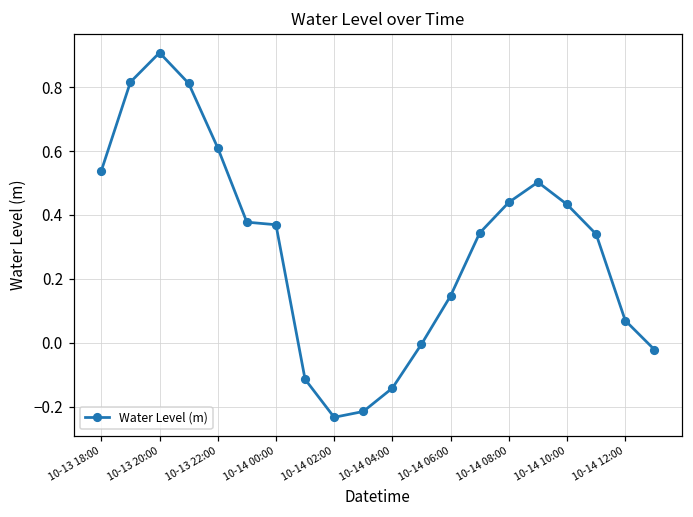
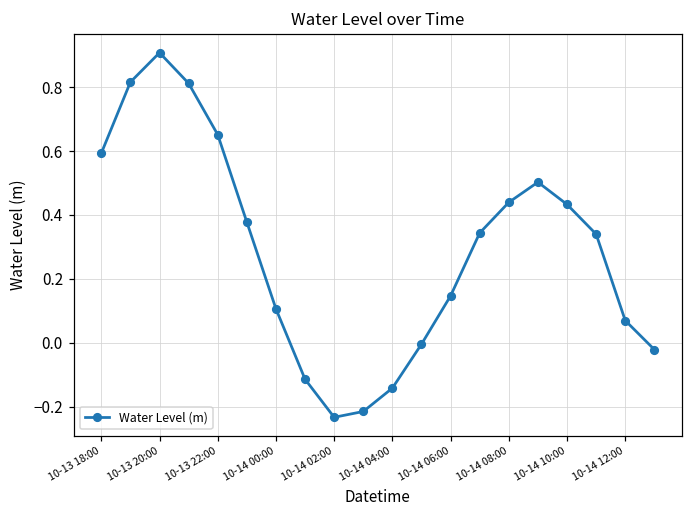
10-13 18:00: 0.54 -> 0.59
10-13 22:00: 0.61 -> 0.65
10-14 00:00: 0.37 -> 0.11
